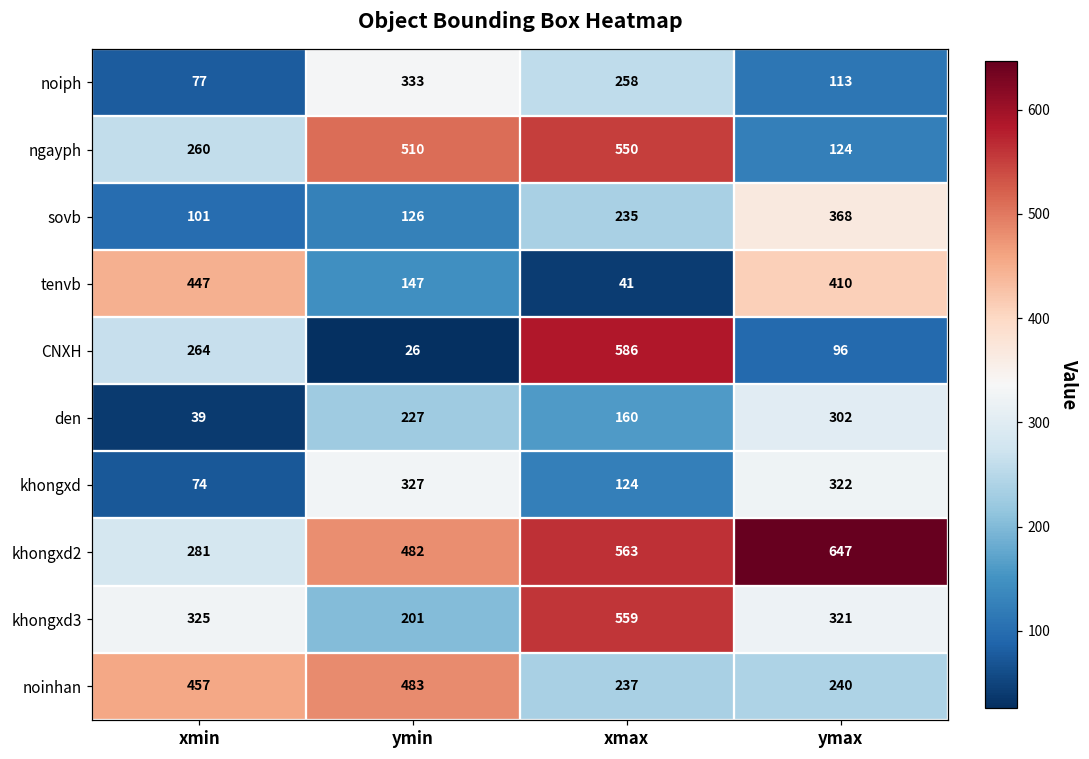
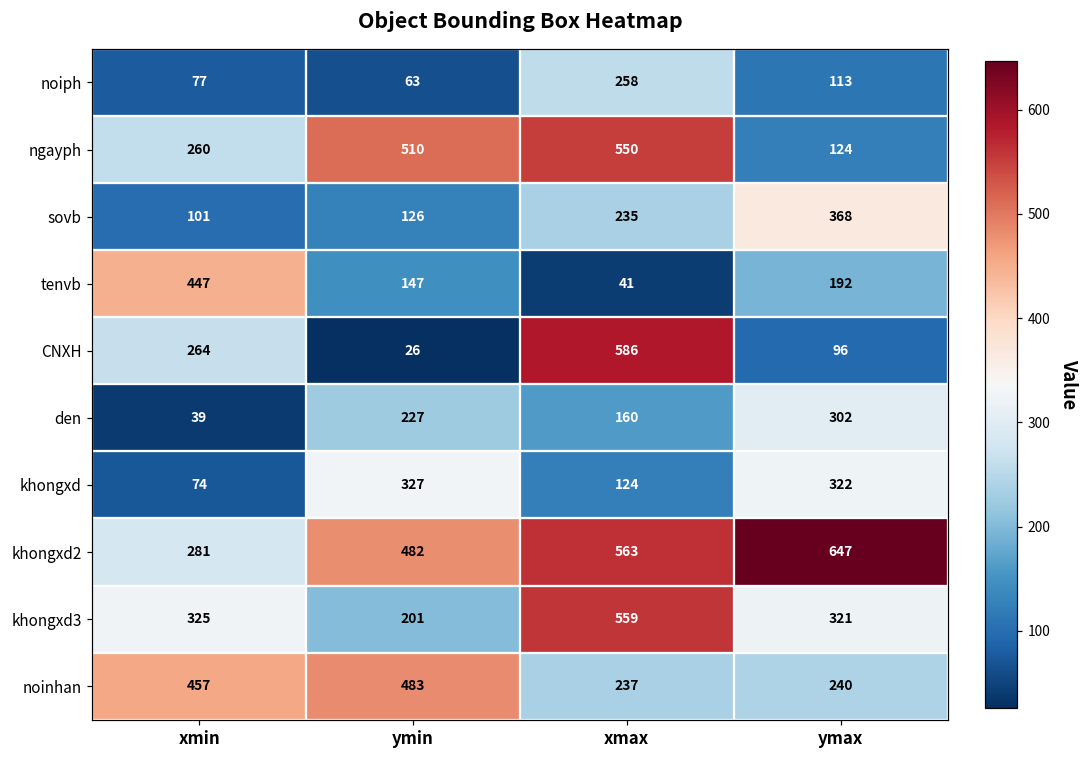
noiph, ymin: 333 -> 63
tenvb, ymax: 410 -> 192
